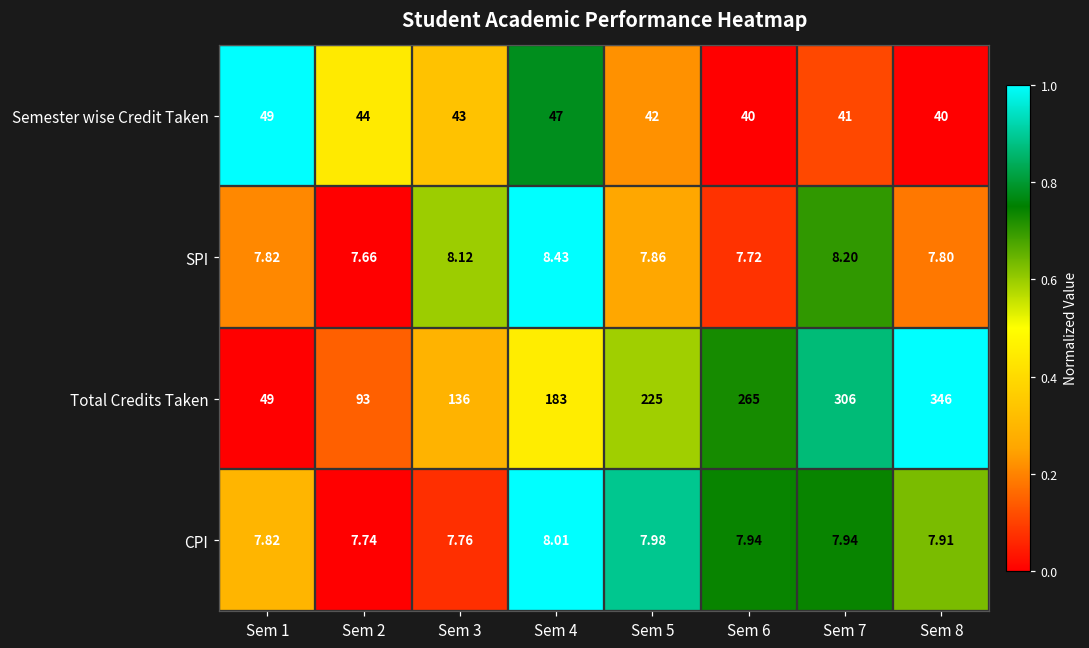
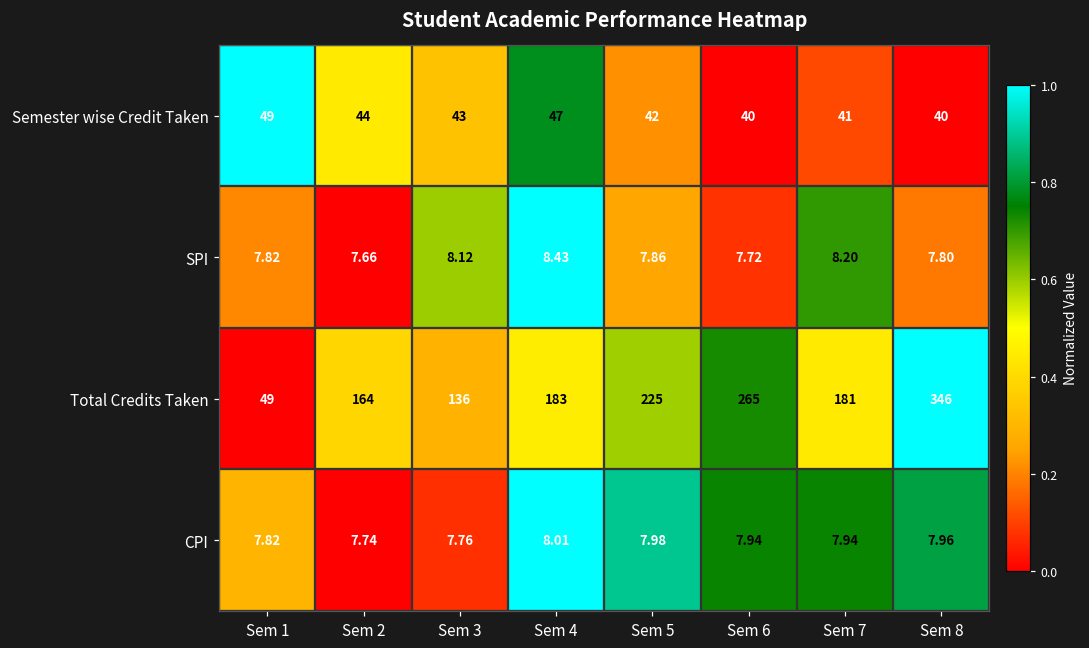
Total Credits Taken, Sem 2: 93 -> 164
Total Credits Taken, Sem 7: 306 -> 181
CPI, Sem 8: 7.91 -> 7.96
